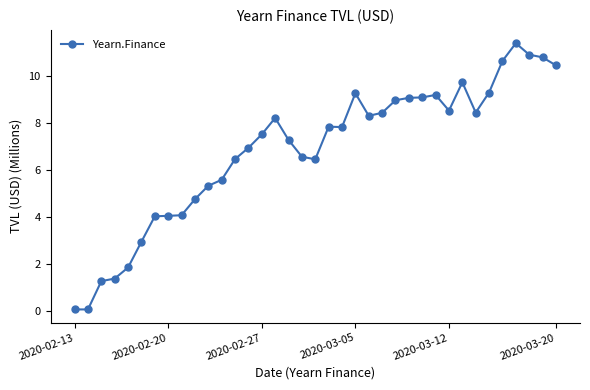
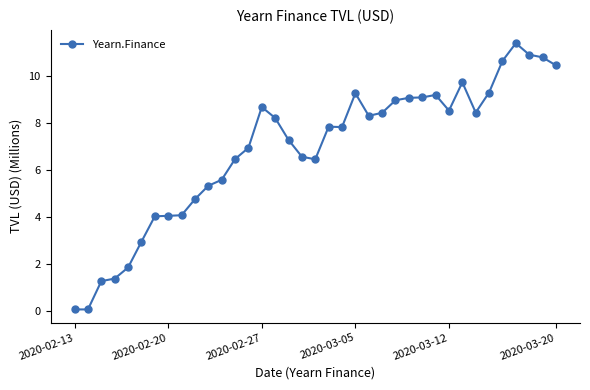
2020-02-27: 7.5 -> 8.7
